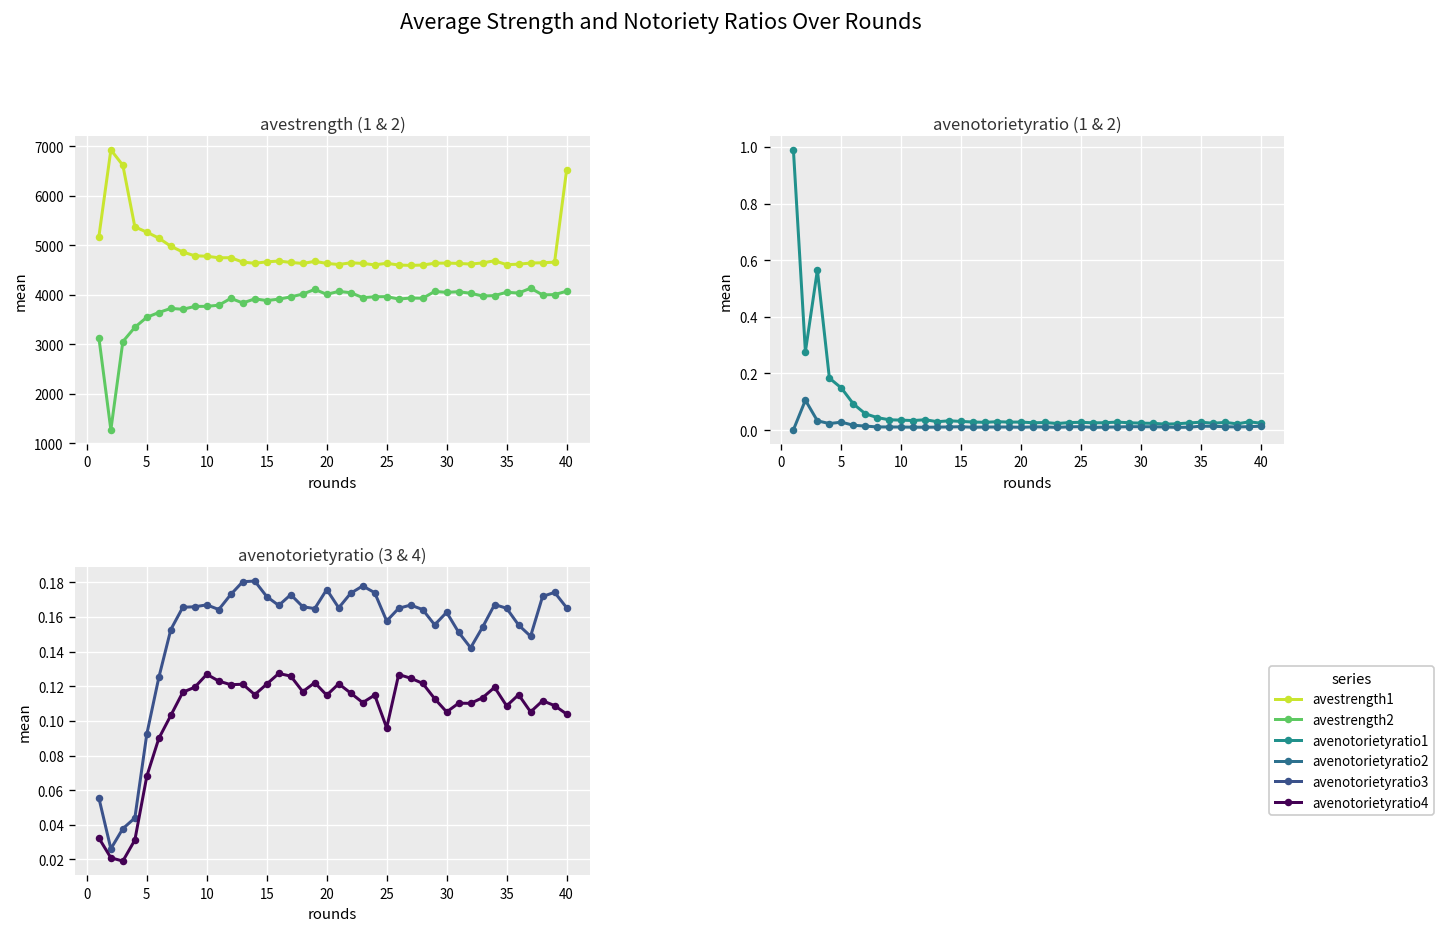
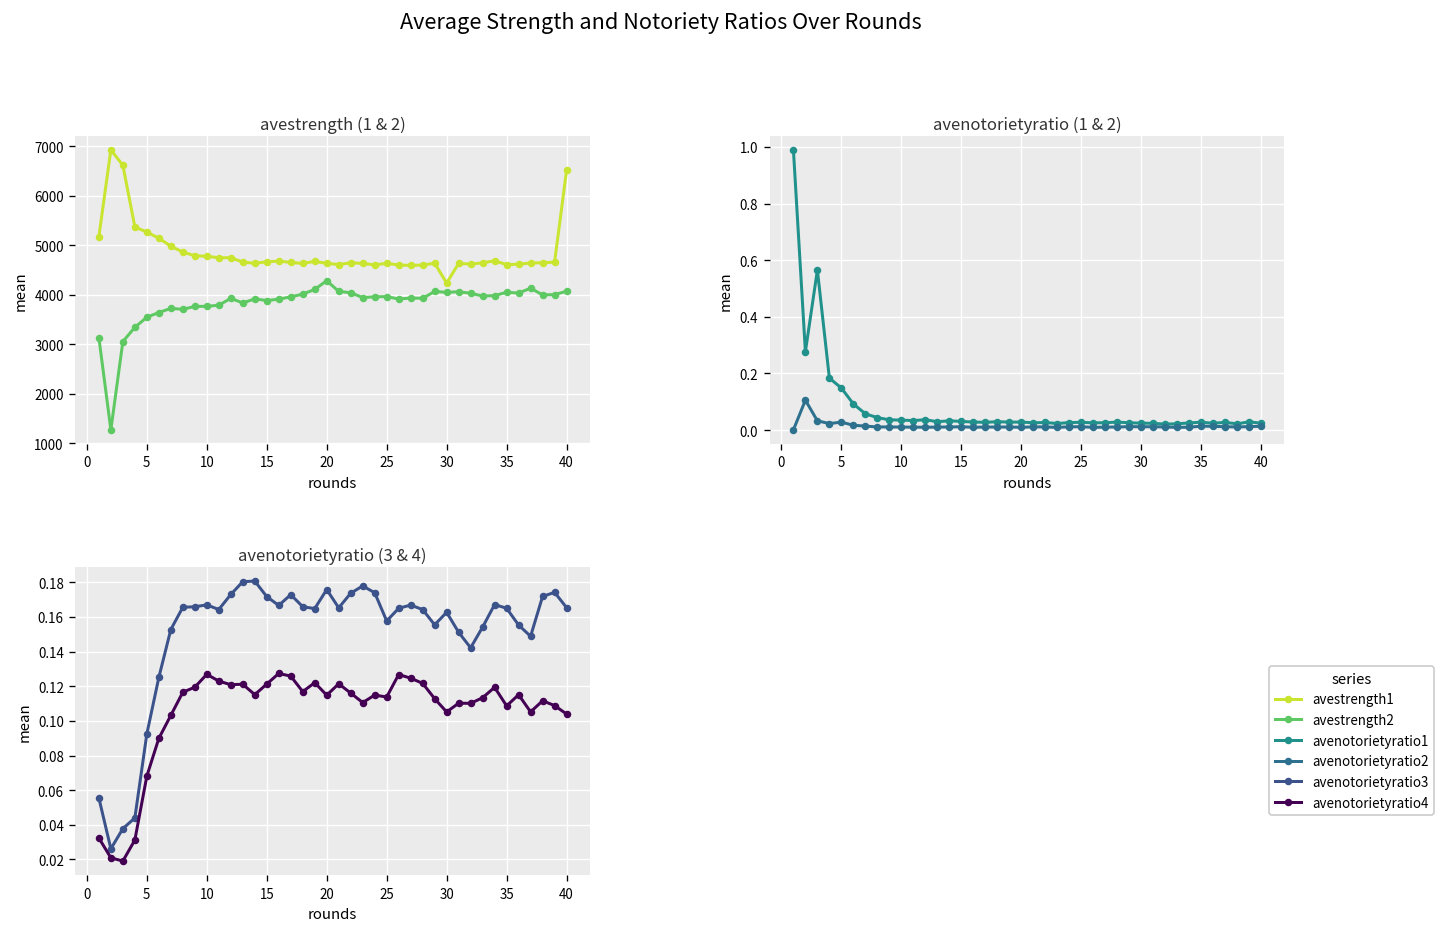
avestrength (1 & 2), avestrength2, 20: 4000 -> 4300
avestrength (1 & 2), avestrength1, 30: 4600 -> 4200
avenotorietyratio (3 & 4), avenotorietyratio4, 25: 0.096 -> 0.114
